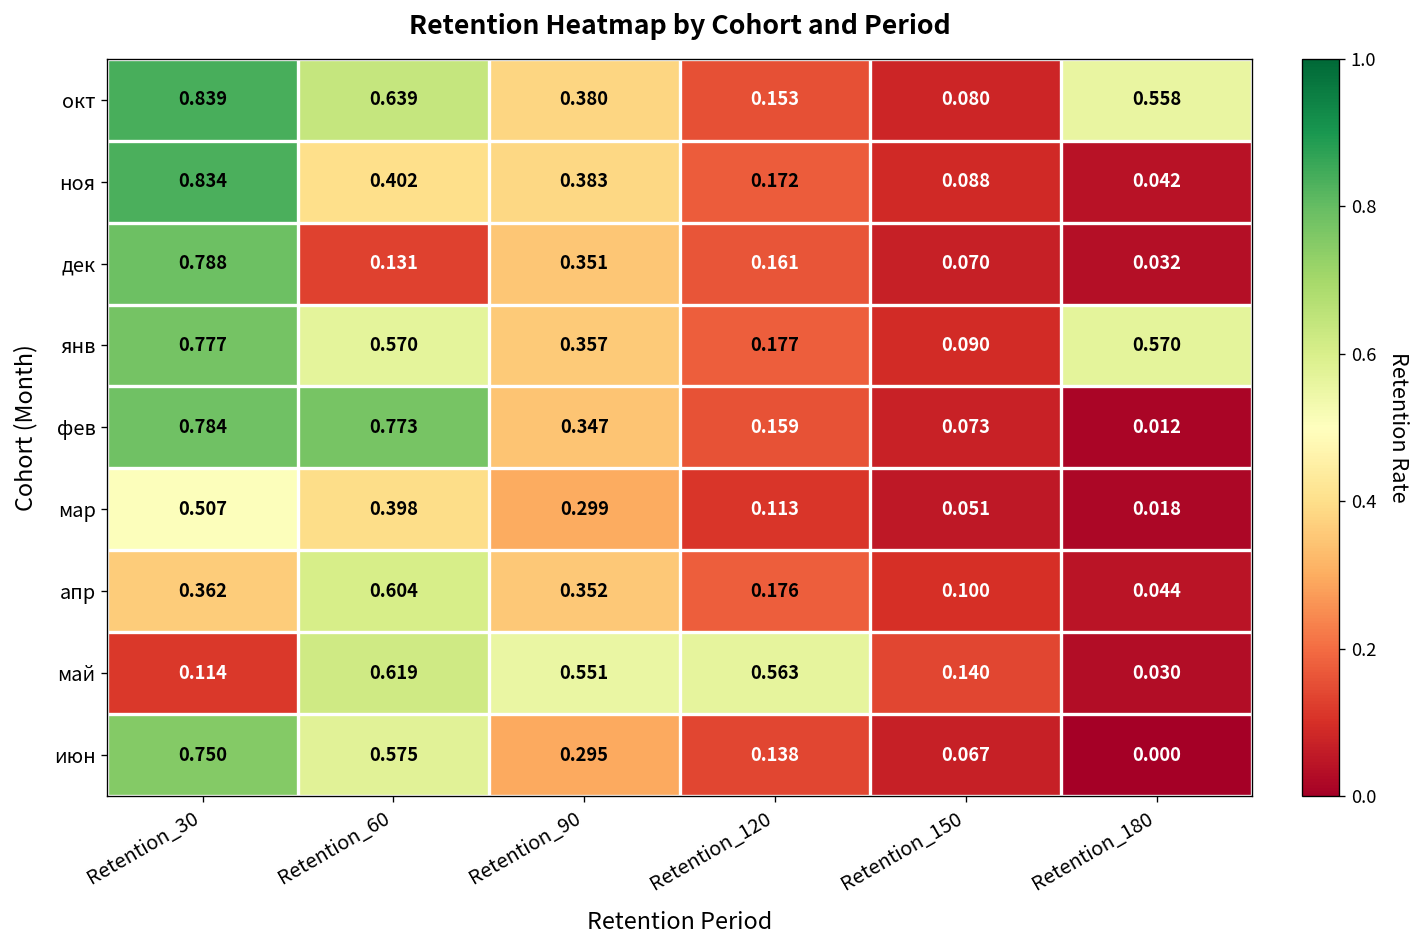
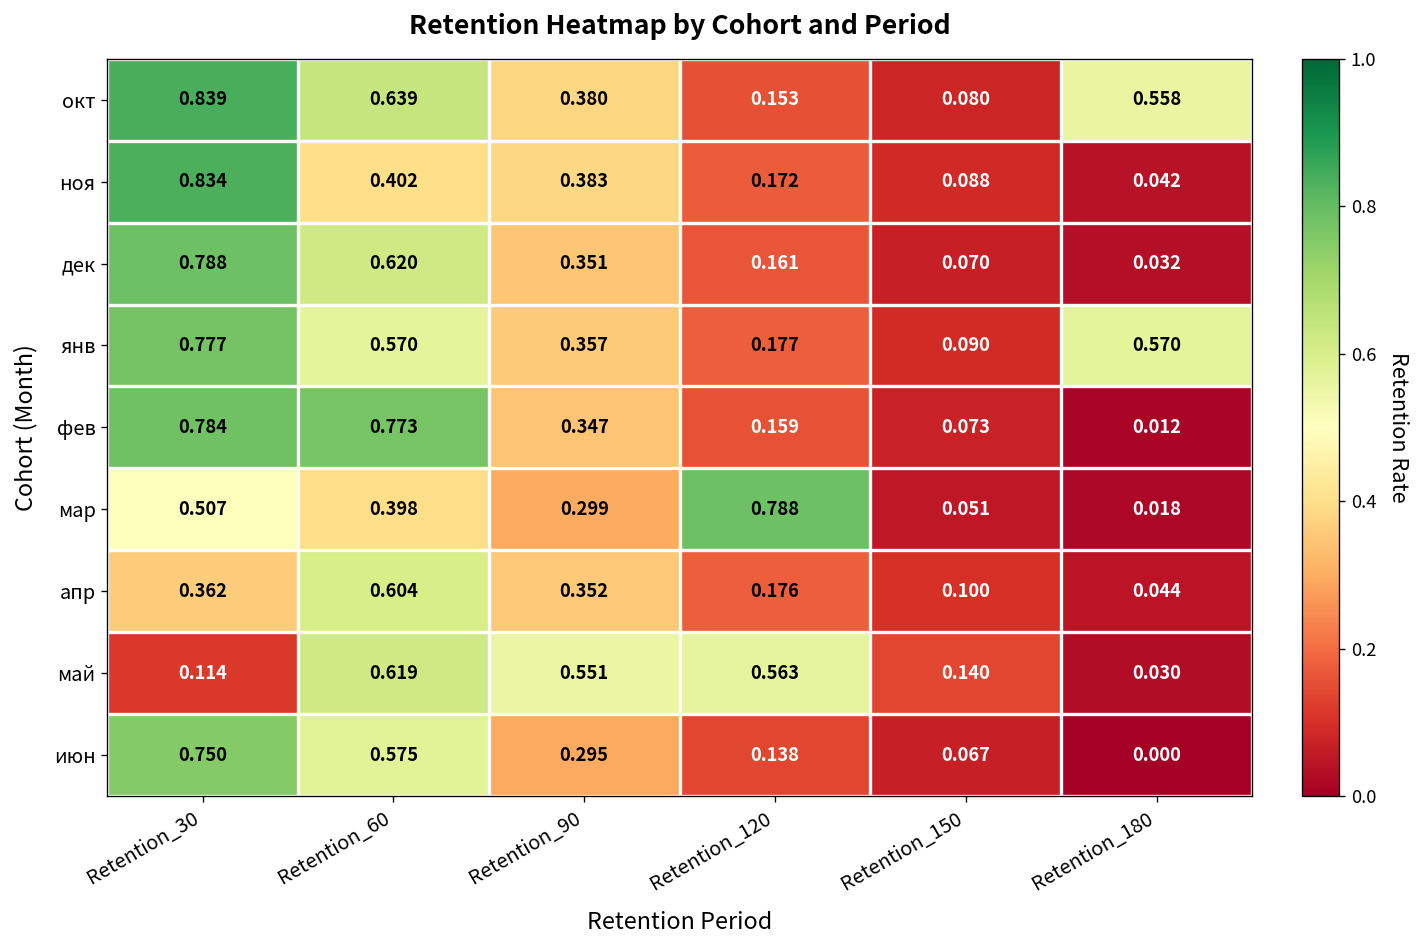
дек, Retention_60: 0.131 -> 0.620
мар, Retention_120: 0.113 -> 0.788
